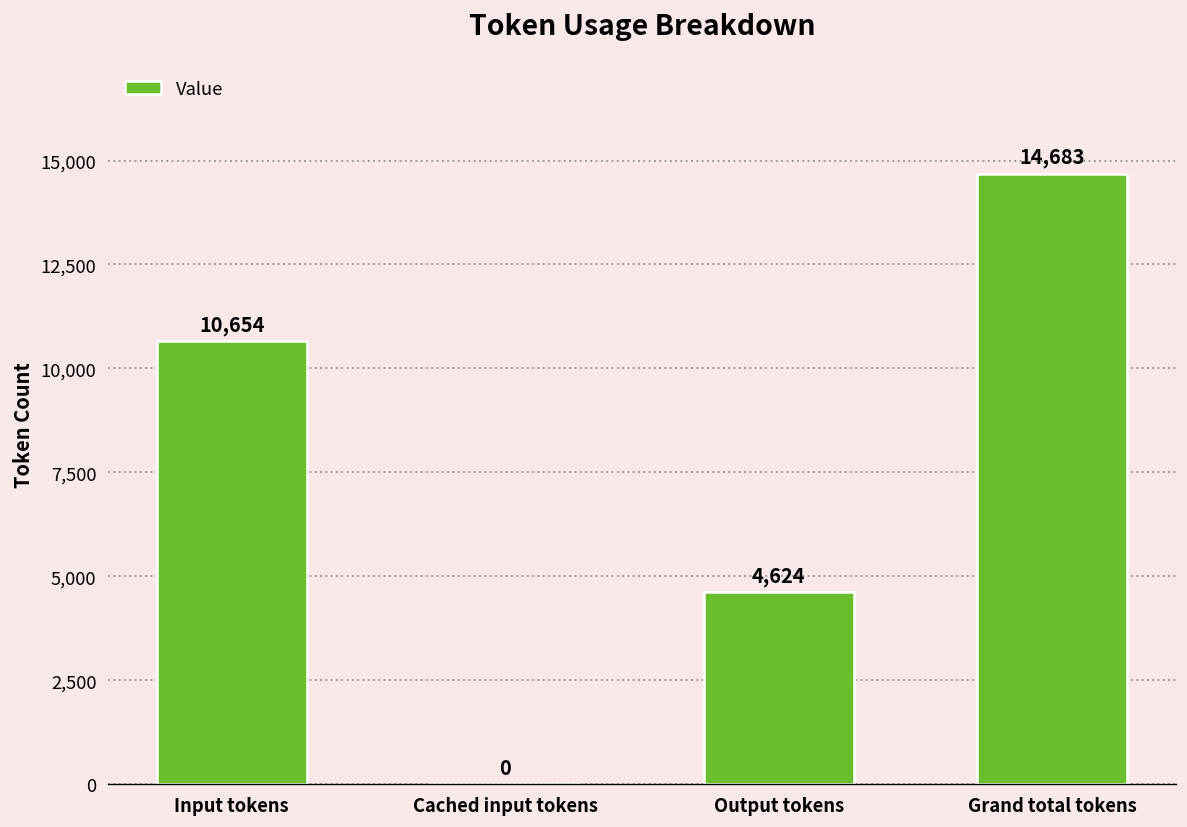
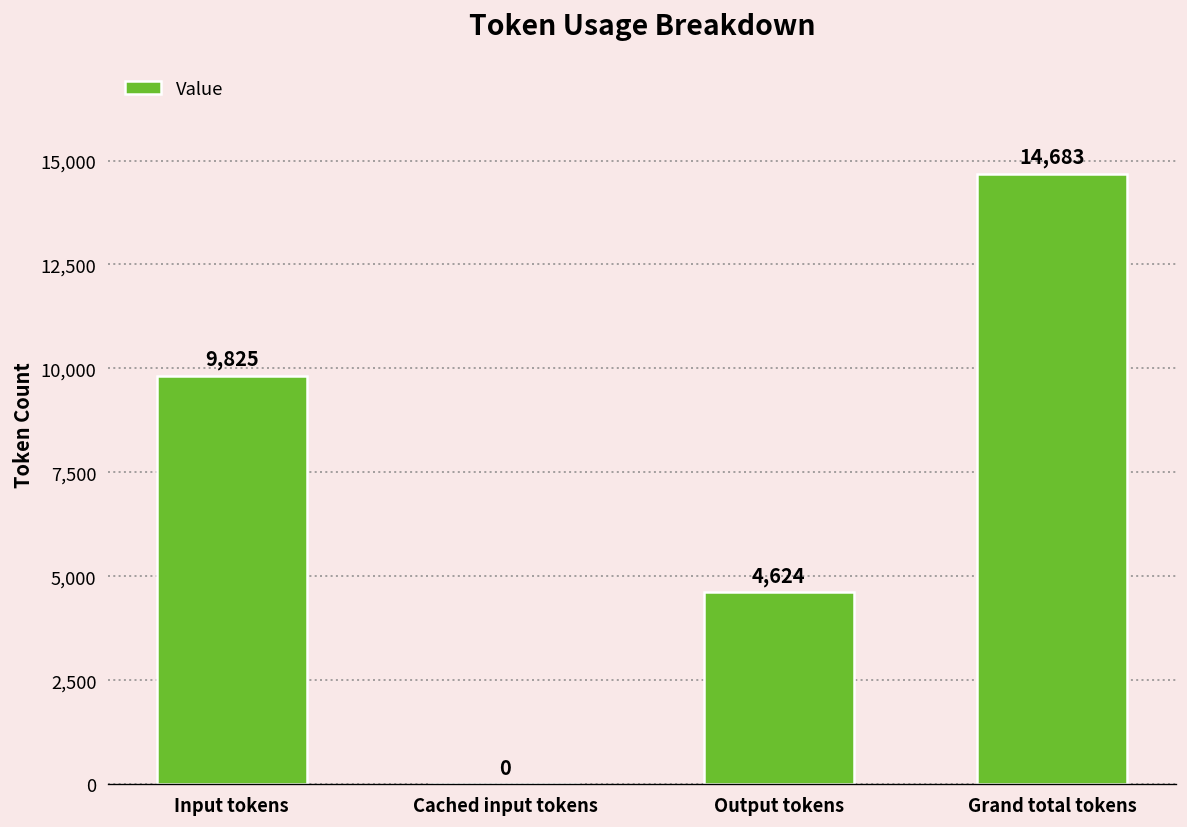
Input tokens: 10,654 -> 9,825
